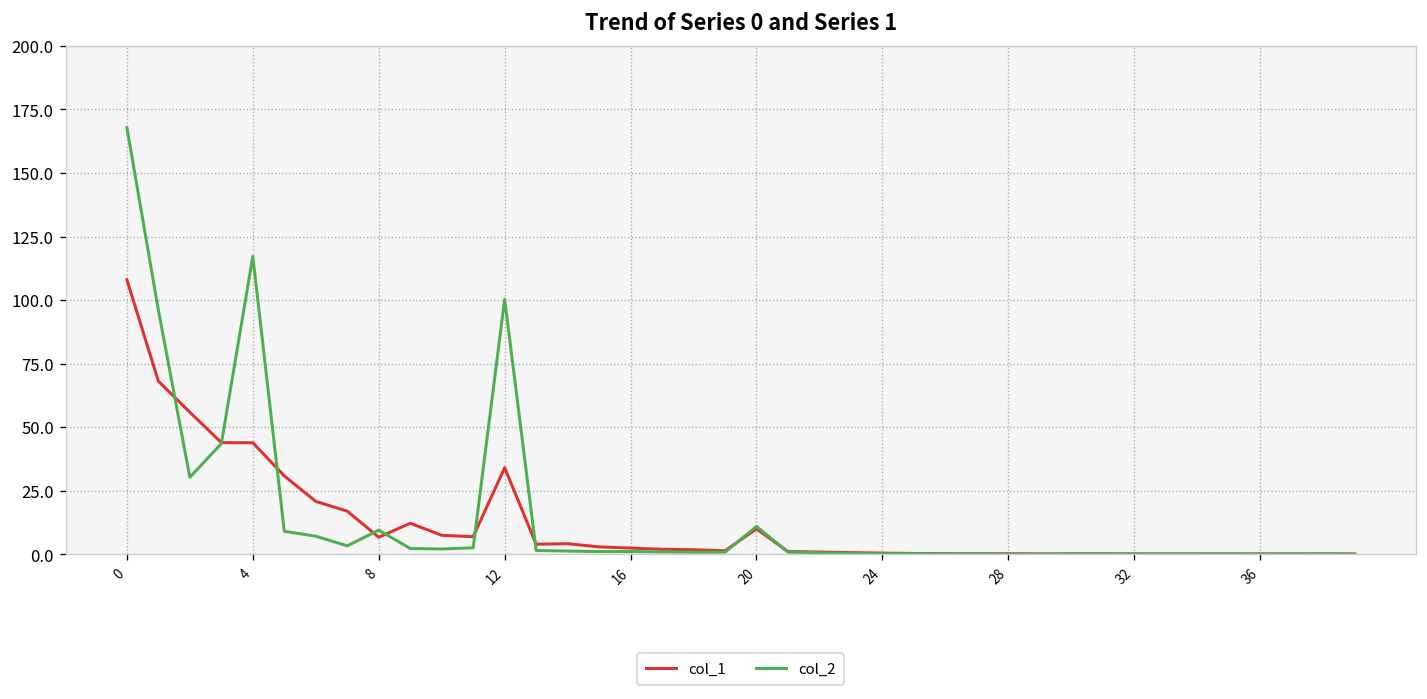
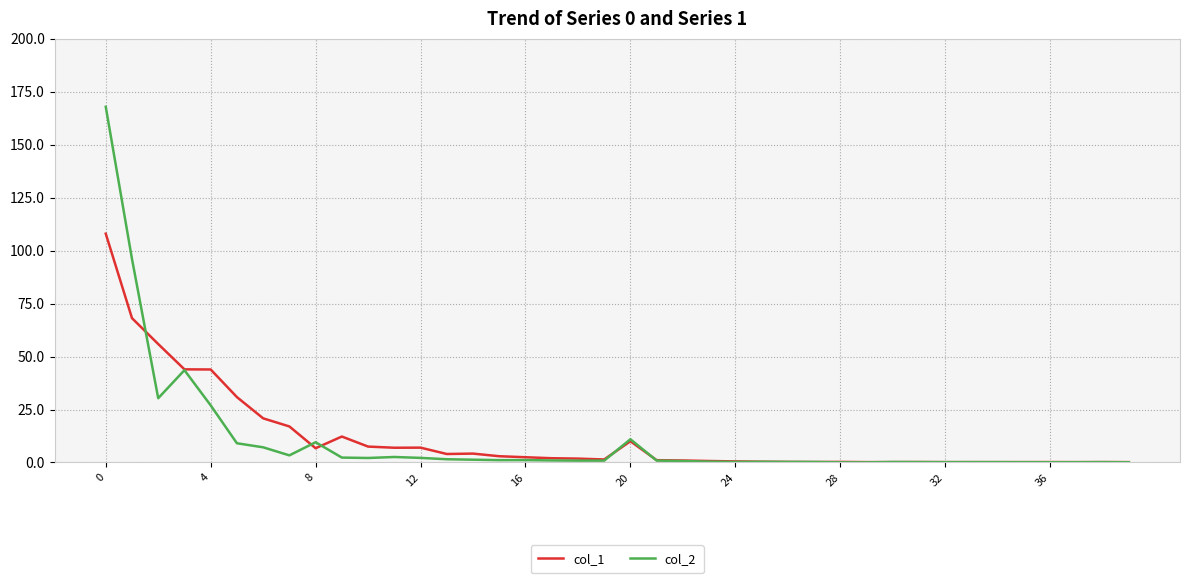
col_2, 4: 117 -> 27
col_1, 12: 34 -> 7
col_2, 12: 100 -> 2
